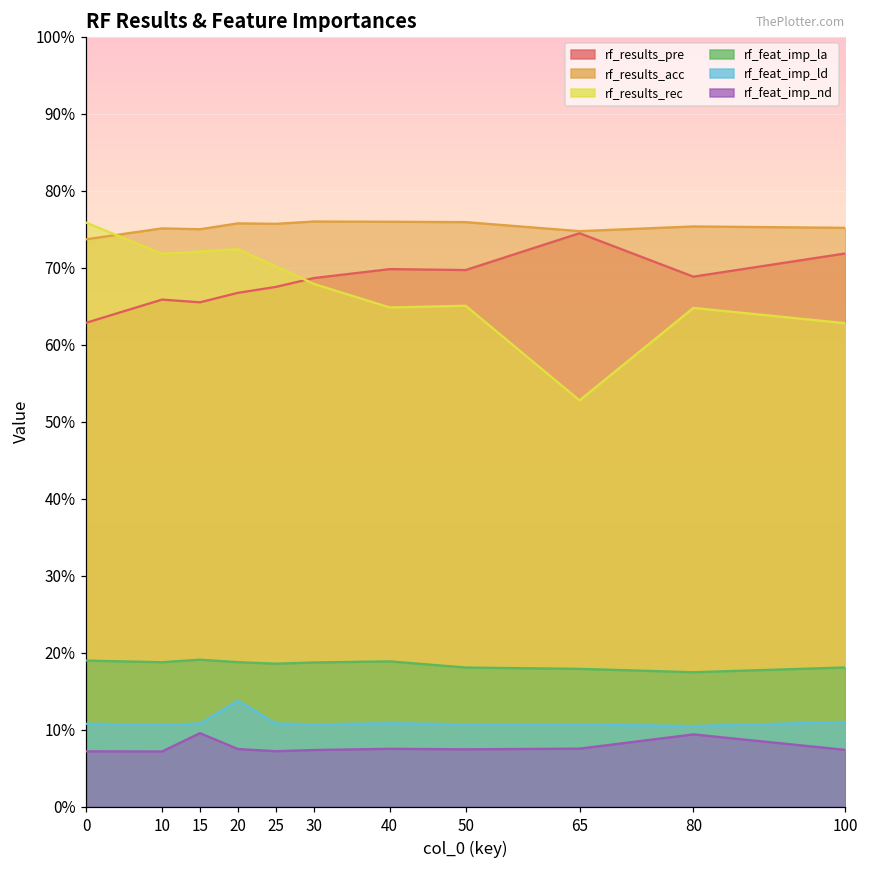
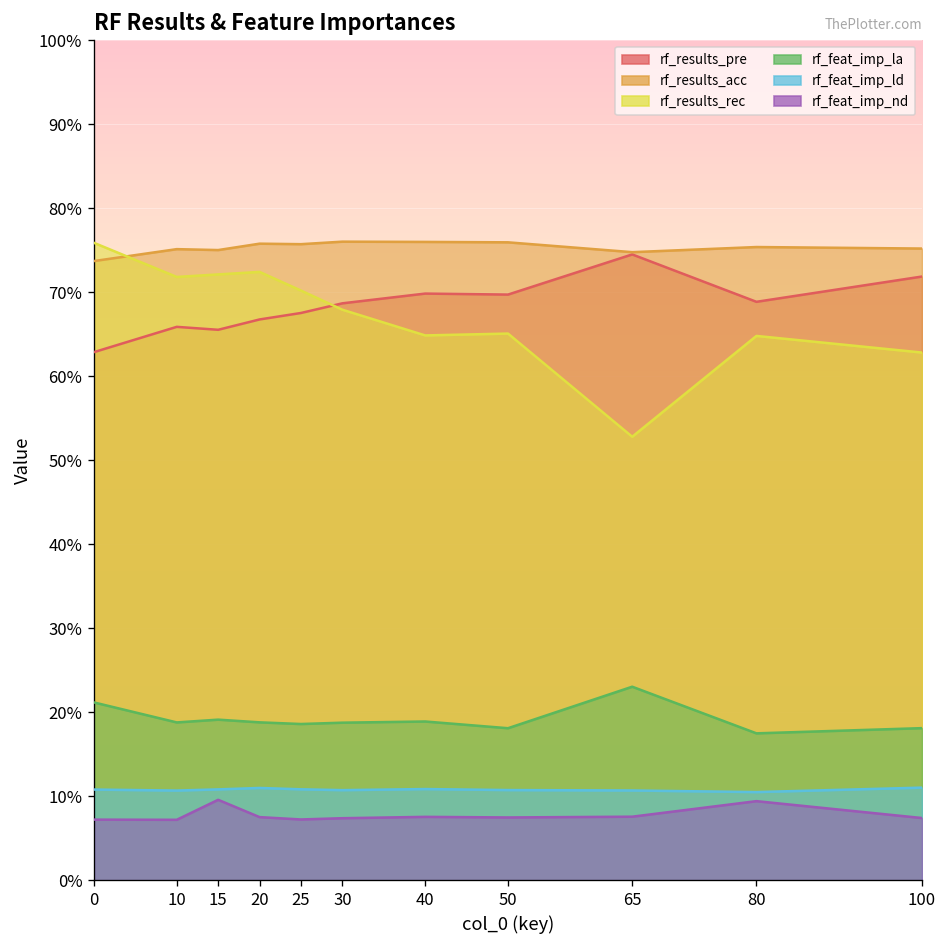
rf_feat_imp_la, 0: 19% -> 21%
rf_feat_imp_ld, 20: 14% -> 11%
rf_feat_imp_la, 65: 18% -> 23%
